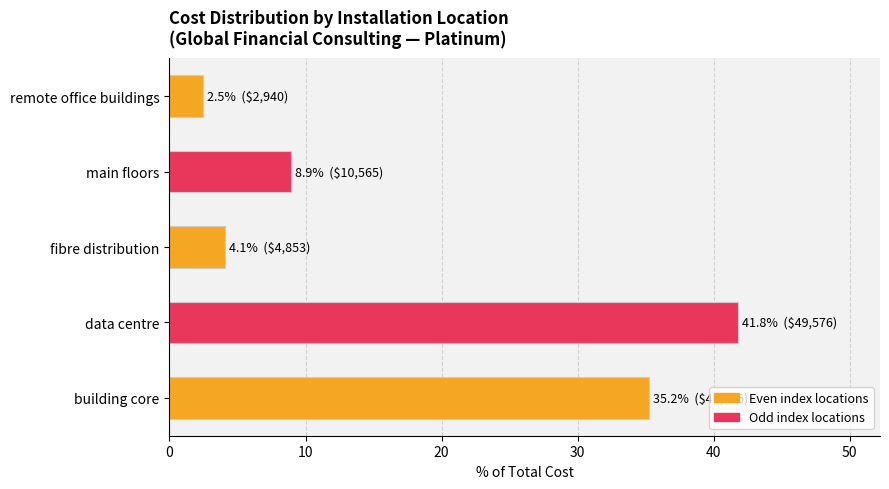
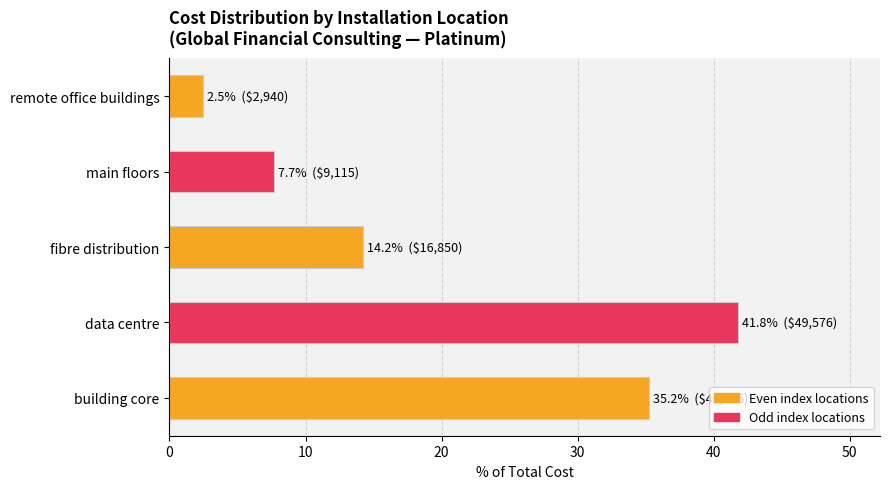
main floors: 8.9% ($10,565) -> 7.7% ($9,115)
fibre distribution: 4.1% ($4,853) -> 14.2% ($16,850)
